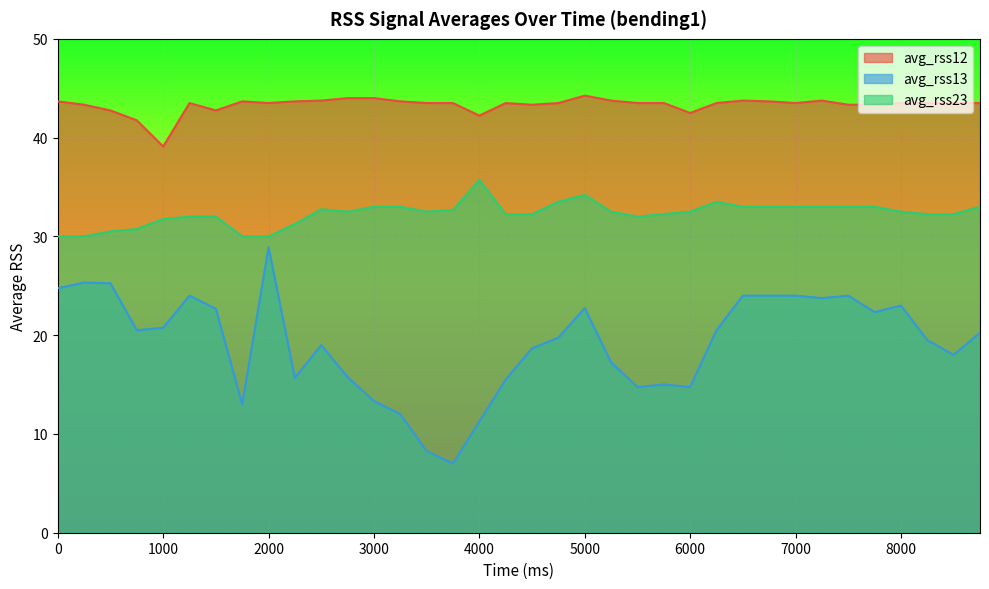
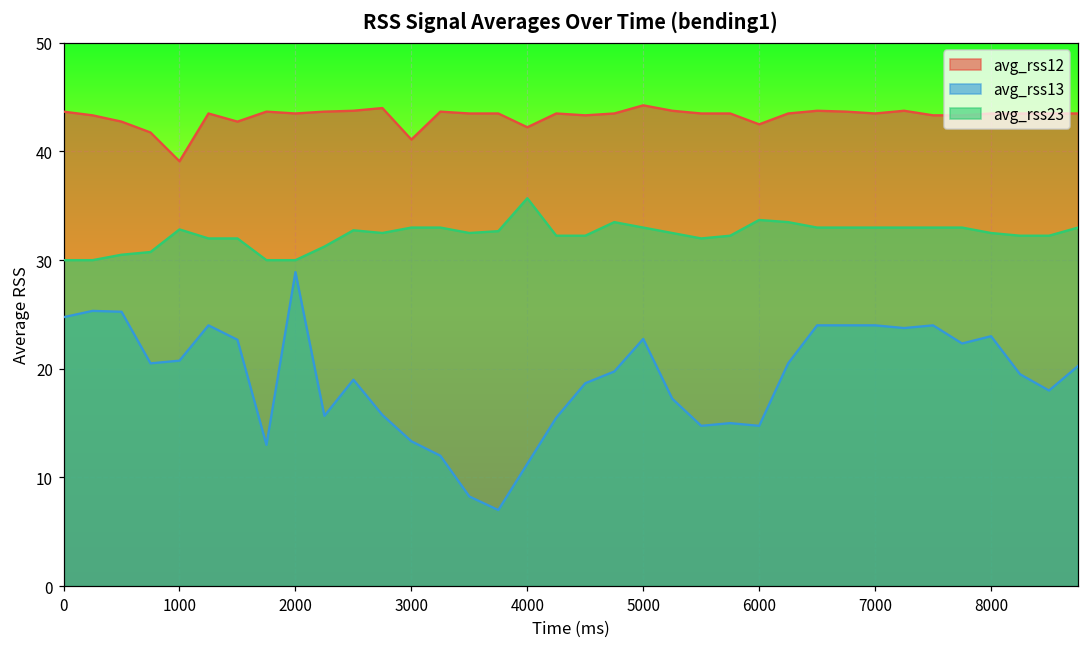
avg_rss23, 1000: 32 -> 33
avg_rss12, 3000: 44 -> 41
avg_rss23, 5000: 34 -> 33
avg_rss23, 6000: 33 -> 34
